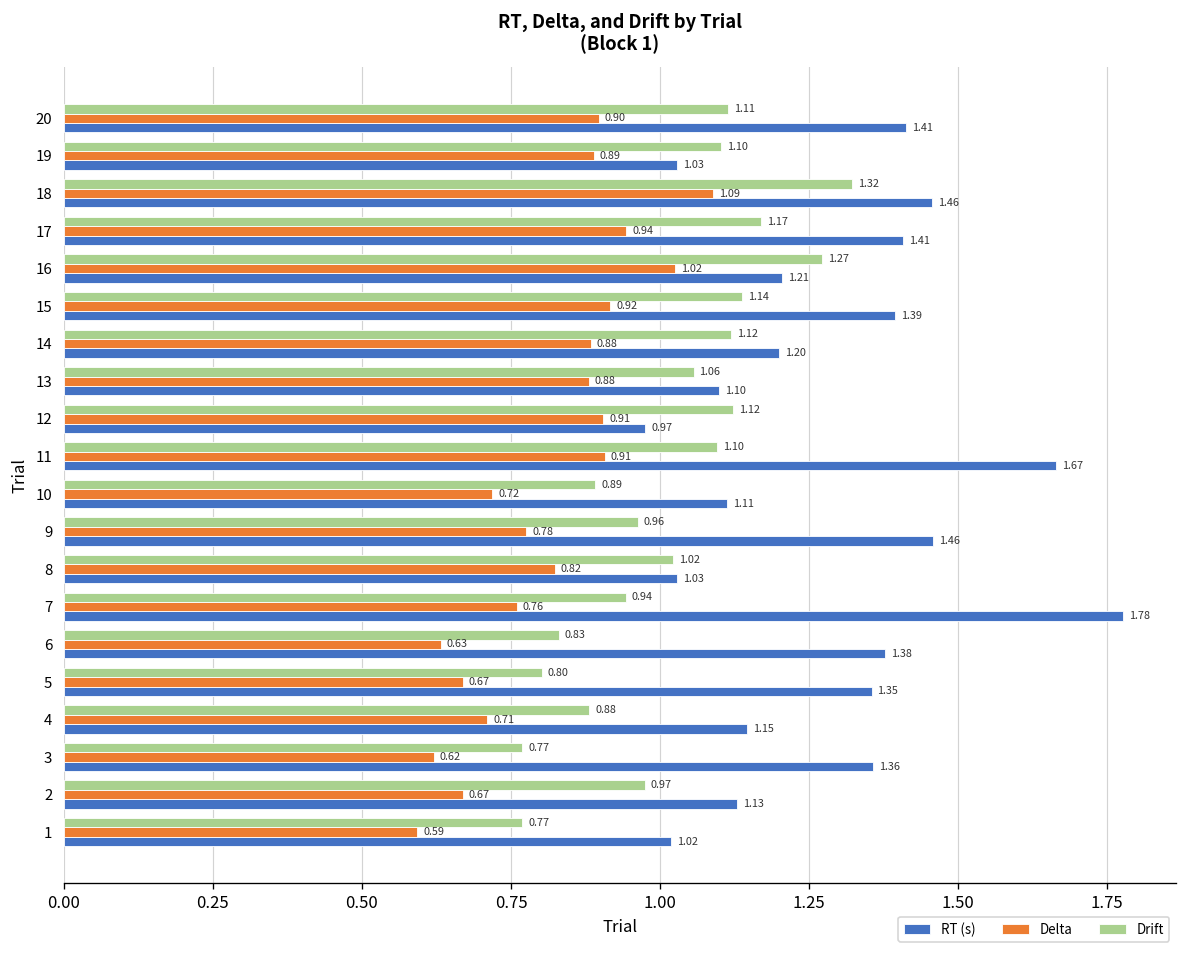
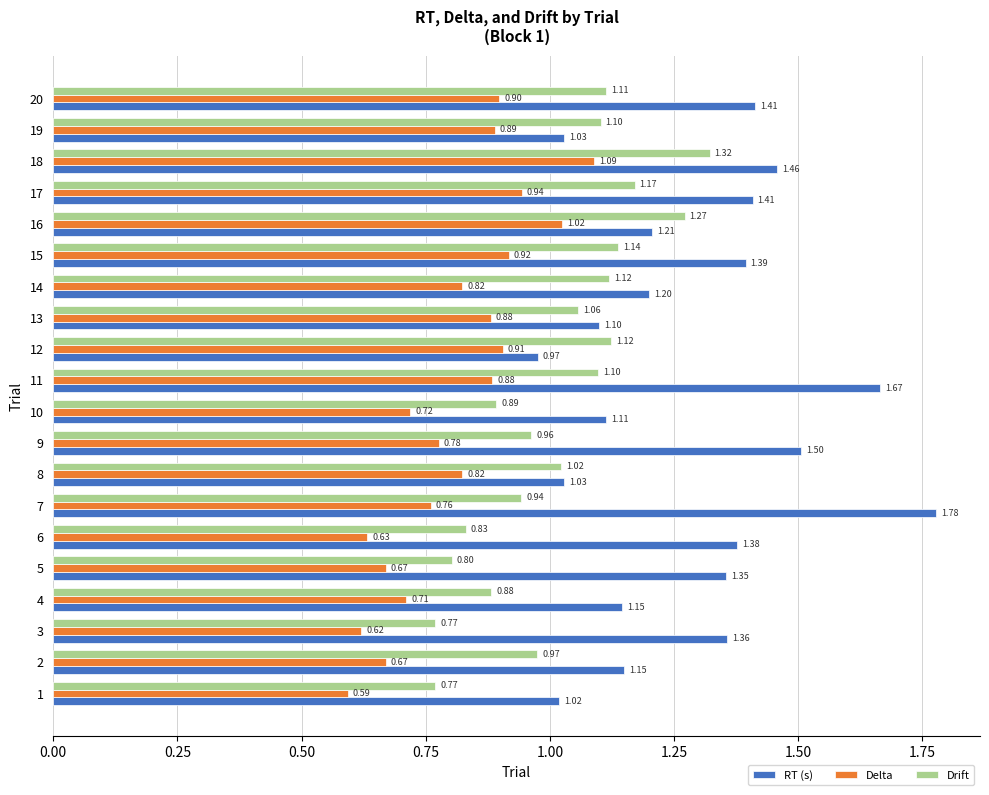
Delta, 14: 0.88 -> 0.82
Delta, 11: 0.91 -> 0.88
RT (s), 9: 1.46 -> 1.50
RT (s), 2: 1.13 -> 1.15
